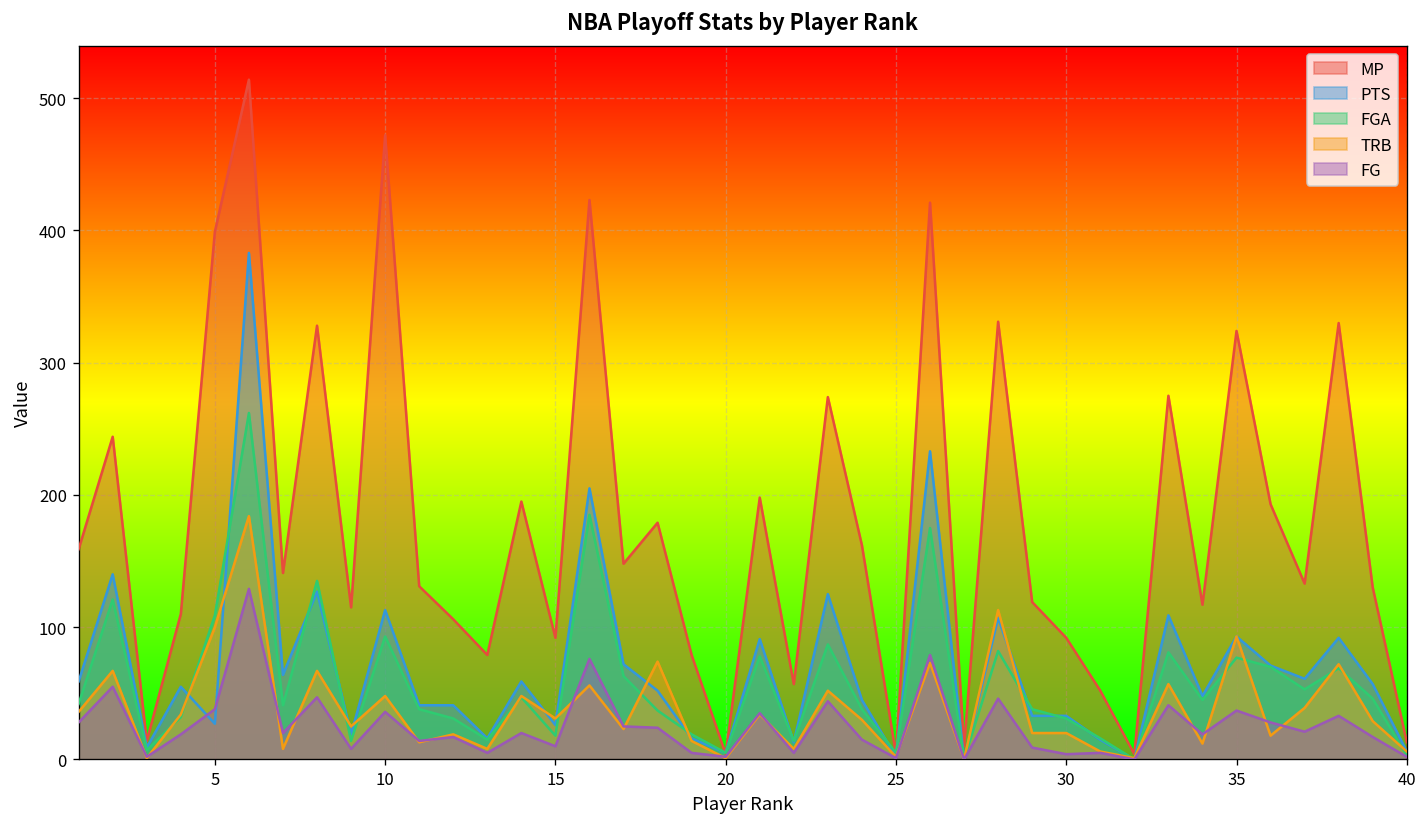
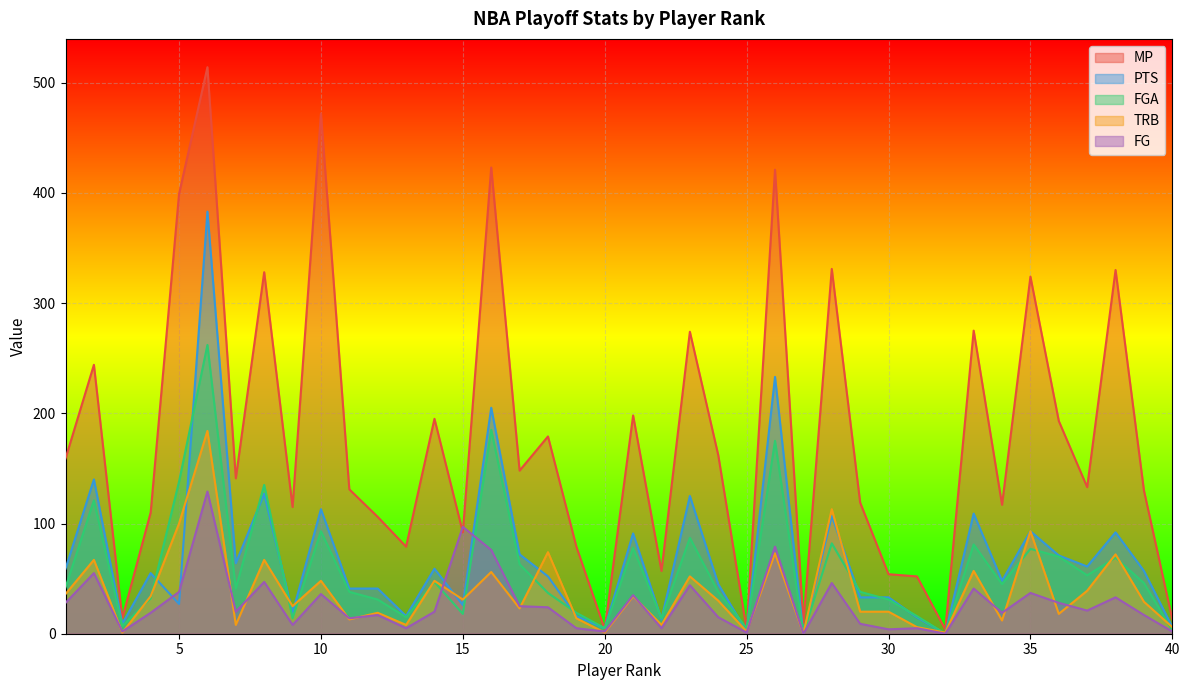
FGA, 5: 109 -> 138
FG, 15: 10 -> 97
MP, 30: 92 -> 54
